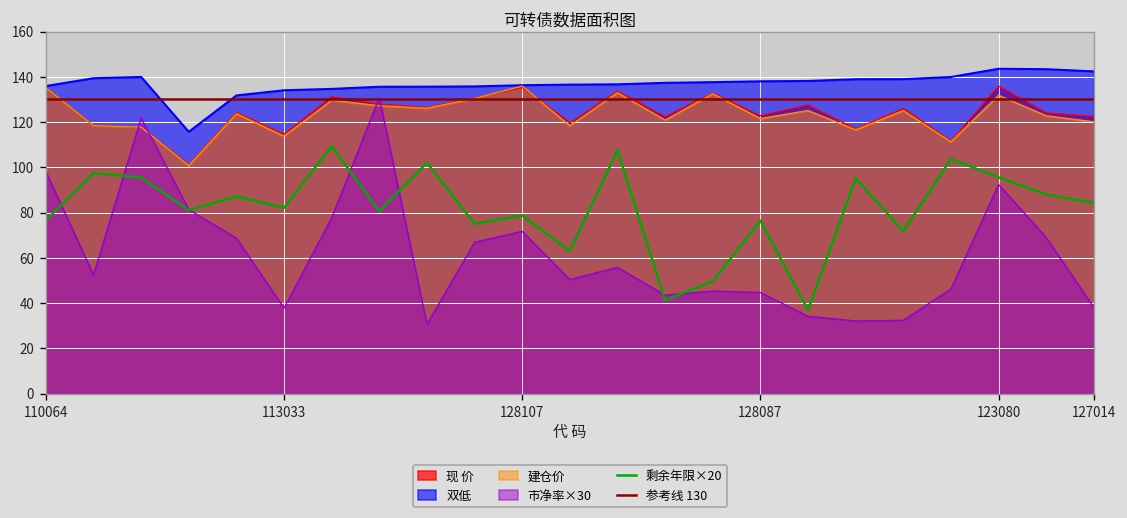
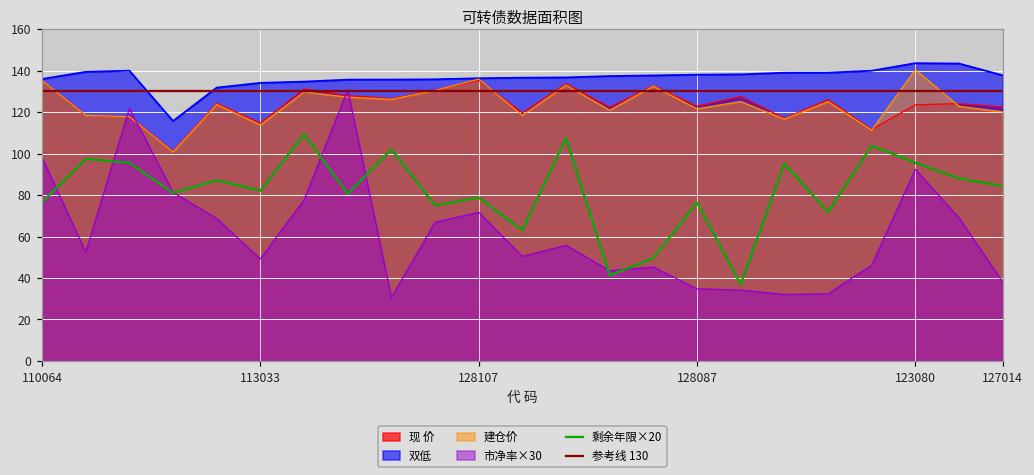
市净率×30, 113033: 38 -> 49
市净率×30, 128087: 45 -> 35
现 价, 123080: 136 -> 124
建仓价, 123080: 132 -> 140
双低, 127014: 142 -> 138
